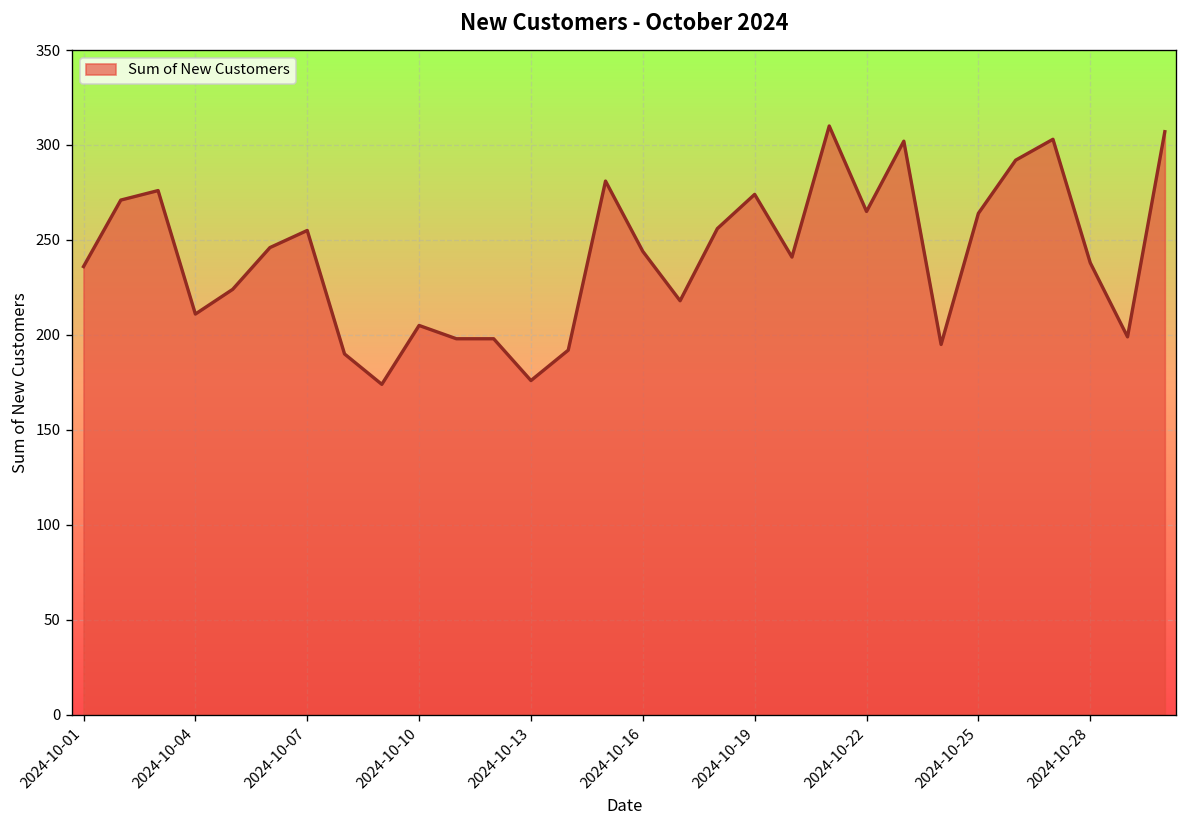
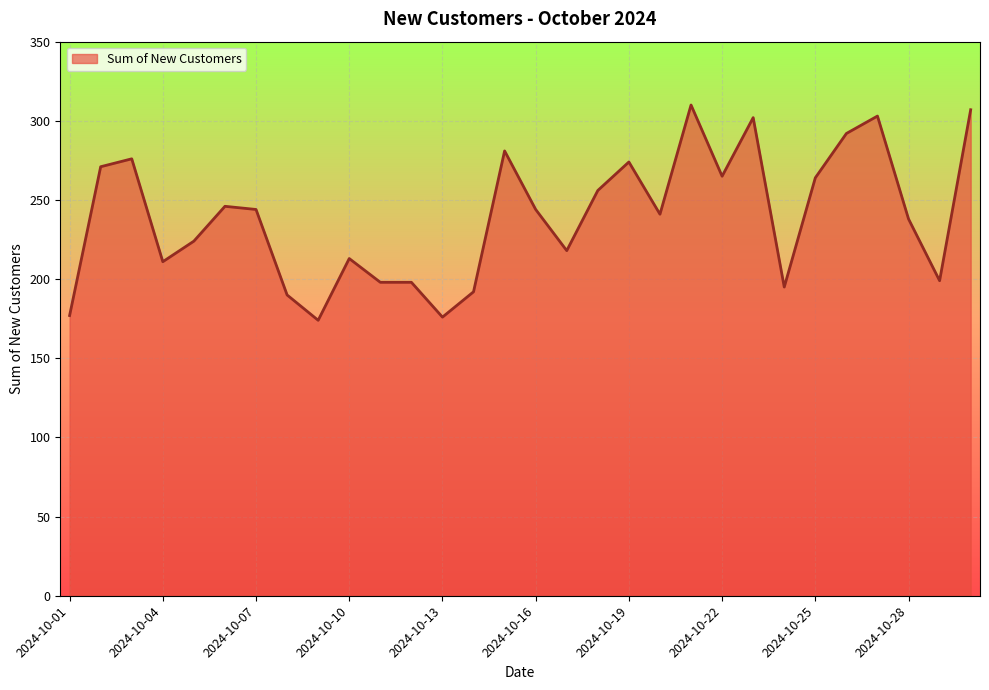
2024-10-01: 236 -> 177
2024-10-07: 255 -> 244
2024-10-10: 205 -> 213
